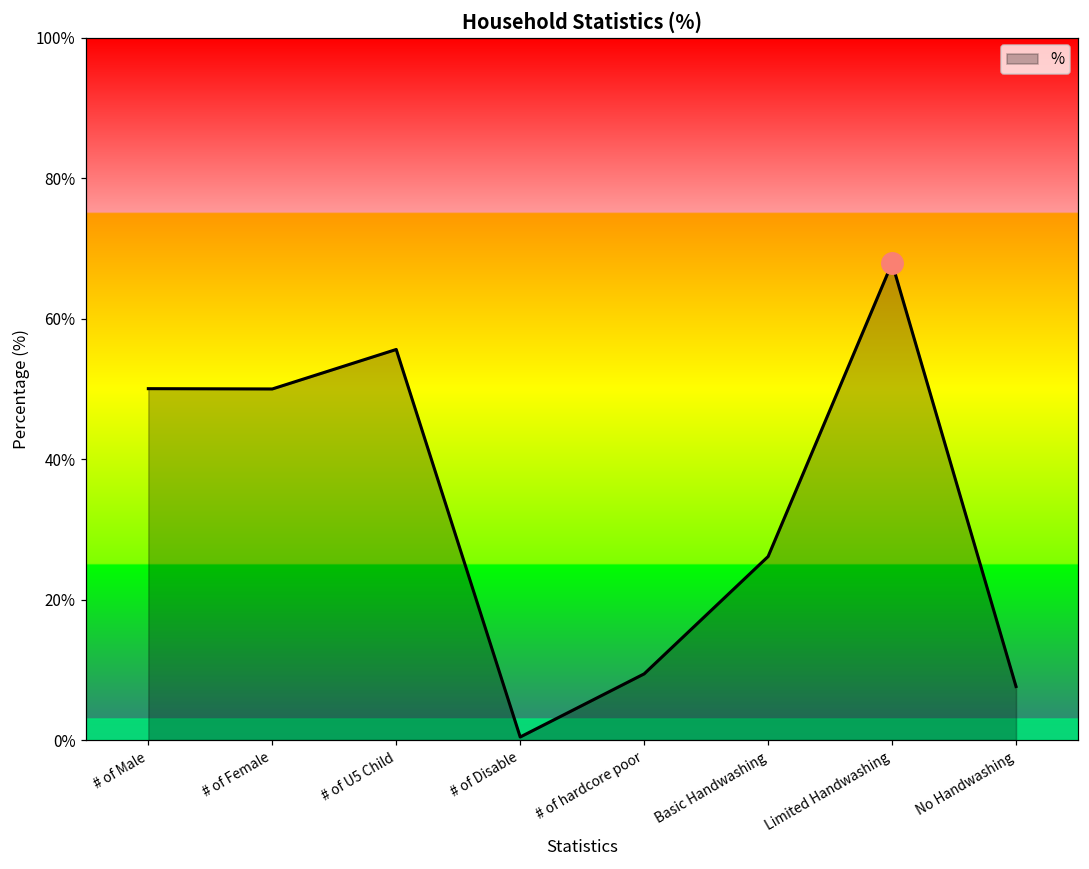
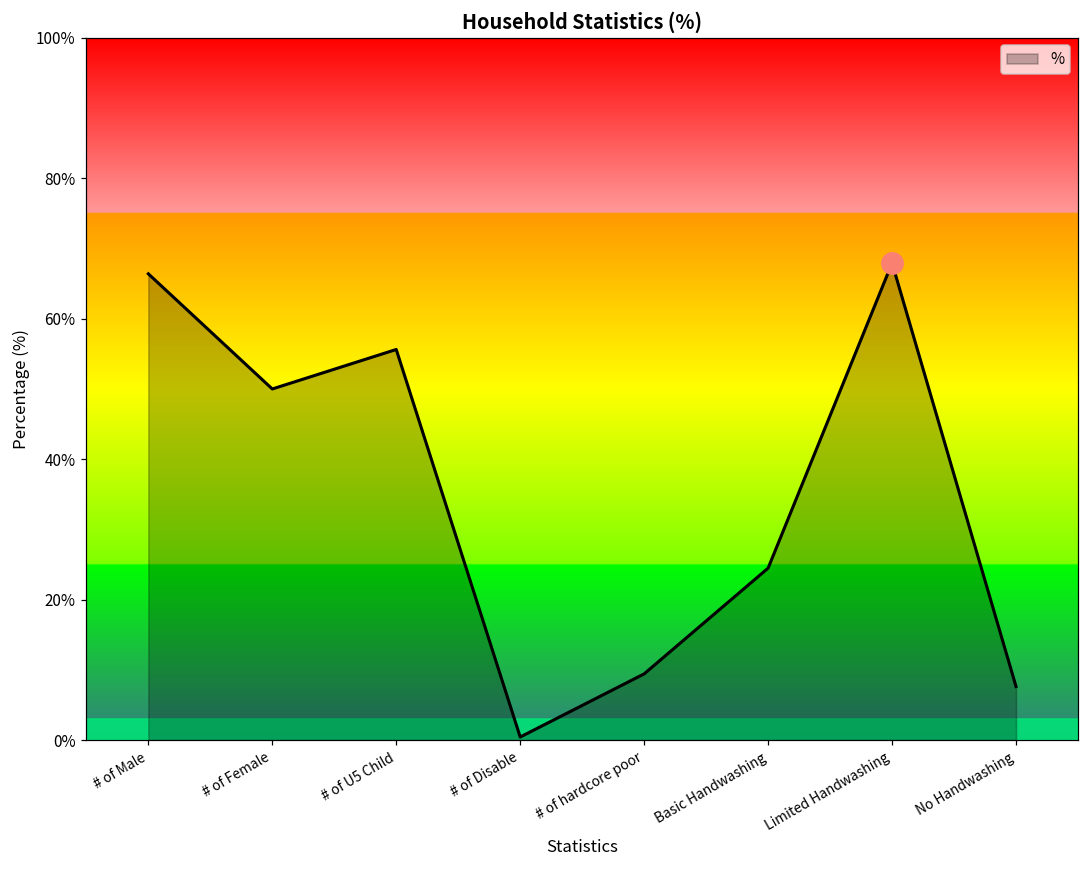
%, # of Male: 50% -> 66%
%, Basic Handwashing: 26% -> 24%
